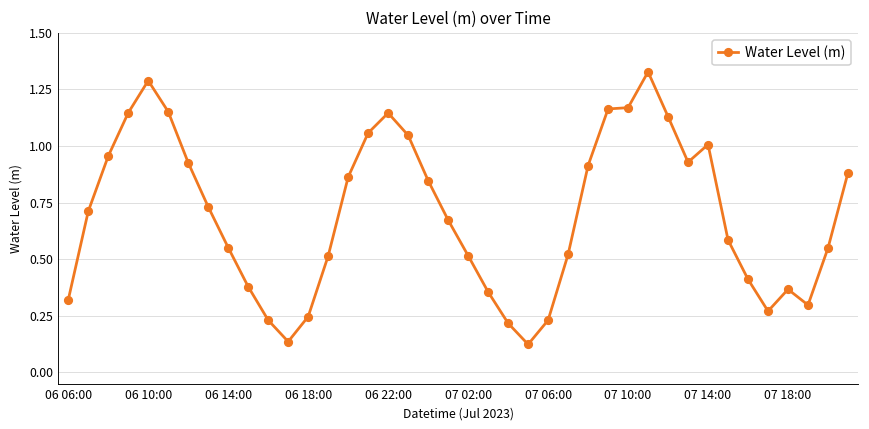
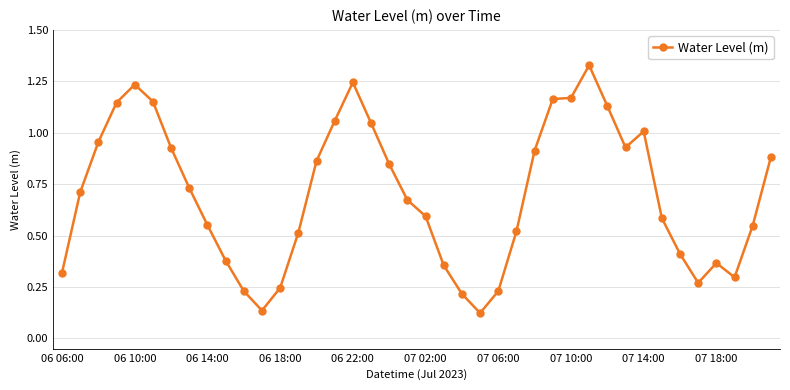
06 10:00: 1.29 -> 1.23
06 22:00: 1.15 -> 1.24
07 02:00: 0.52 -> 0.59
